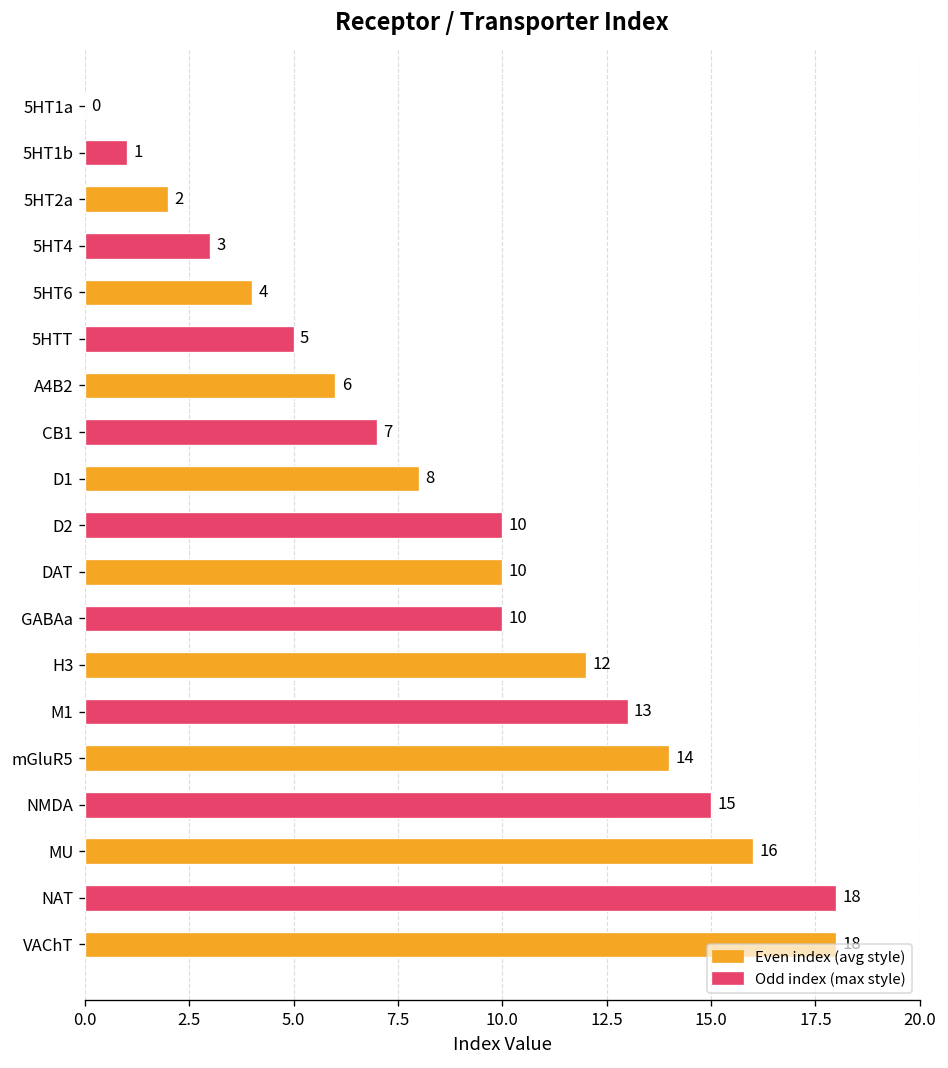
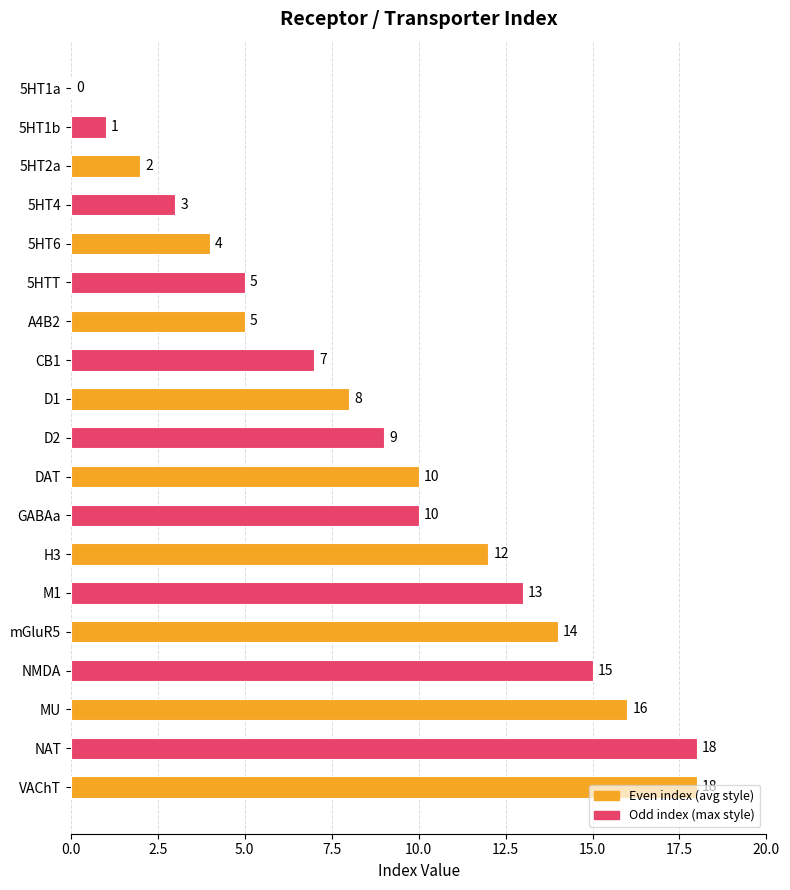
A4B2: 6 -> 5
D2: 10 -> 9
